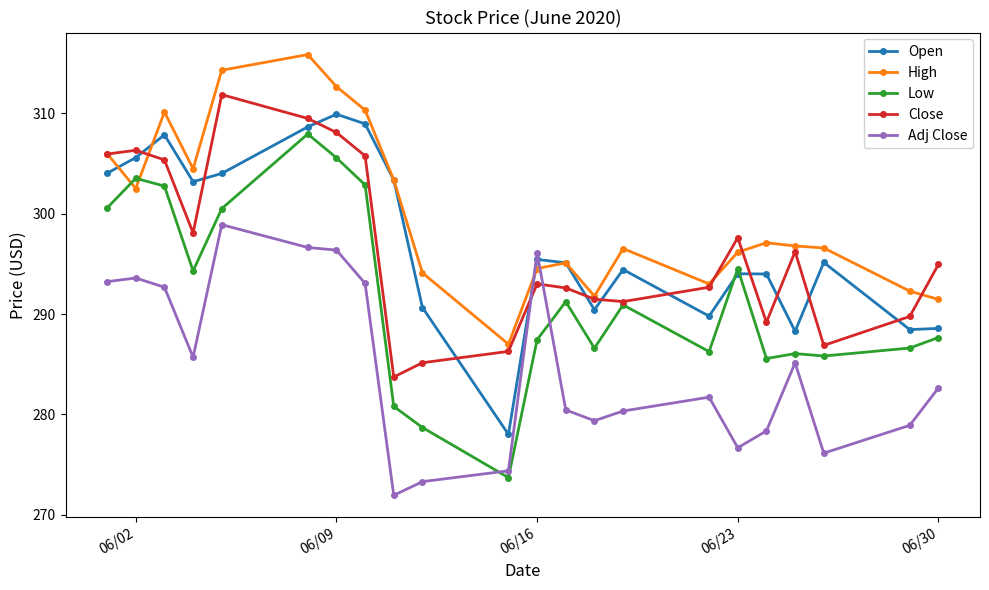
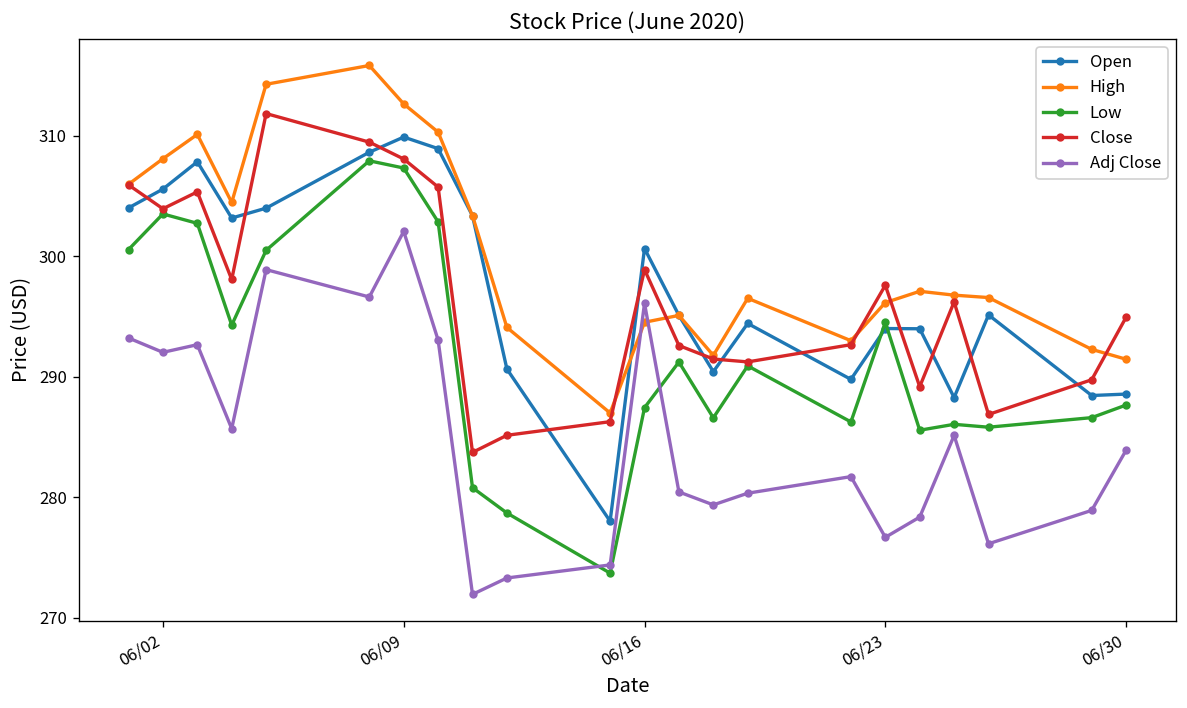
High, 06/02: 302.5 -> 308.1
Close, 06/02: 306.3 -> 304.0
Adj Close, 06/02: 293.6 -> 292.0
Low, 06/09: 305.6 -> 307.3
Adj Close, 06/09: 296.4 -> 302.1
Open, 06/16: 295.4 -> 300.7
Close, 06/16: 293.0 -> 298.9
Adj Close, 06/30: 282.6 -> 283.9
